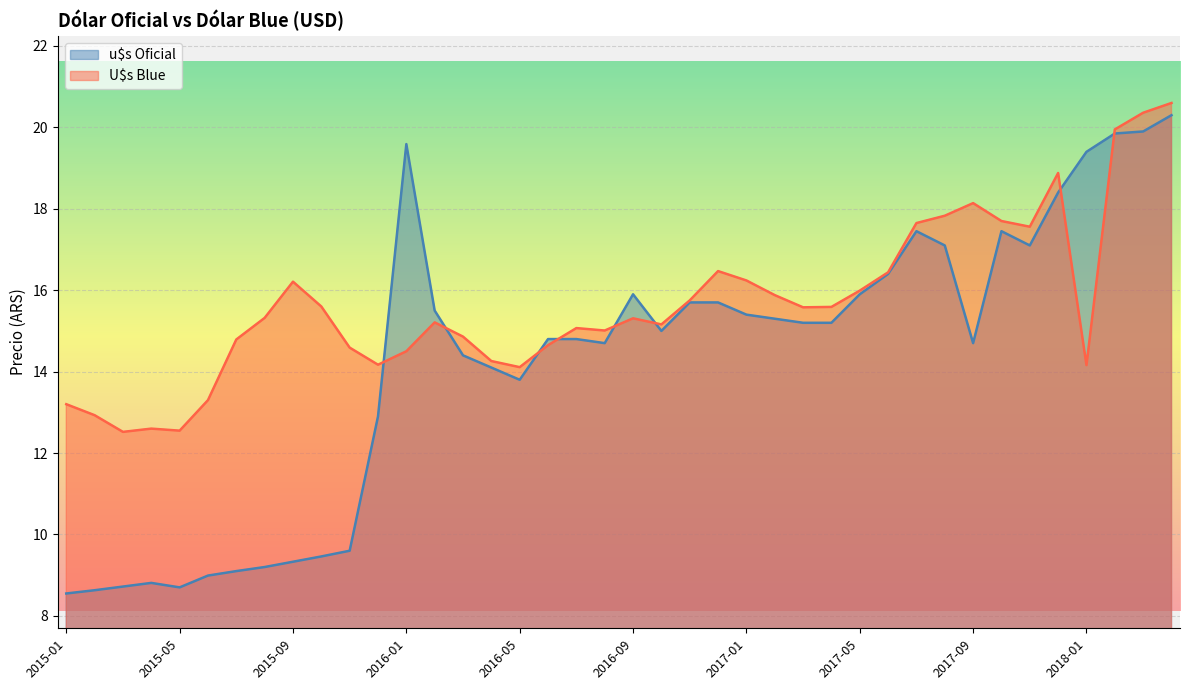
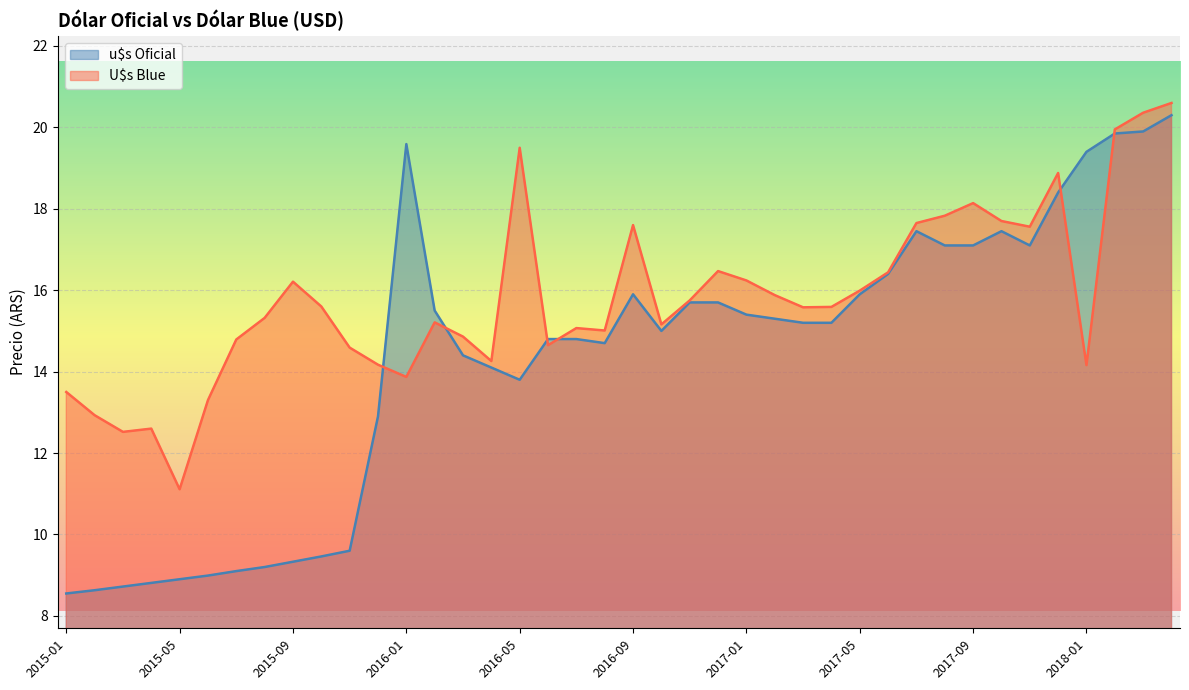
U$s Blue, 2015-01: 13.2 -> 13.5
u$s Oficial, 2015-05: 8.7 -> 8.9
U$s Blue, 2015-05: 12.6 -> 11.1
U$s Blue, 2016-01: 14.5 -> 13.9
U$s Blue, 2016-05: 14.1 -> 19.5
U$s Blue, 2016-09: 15.3 -> 17.6
u$s Oficial, 2017-09: 14.7 -> 17.1
